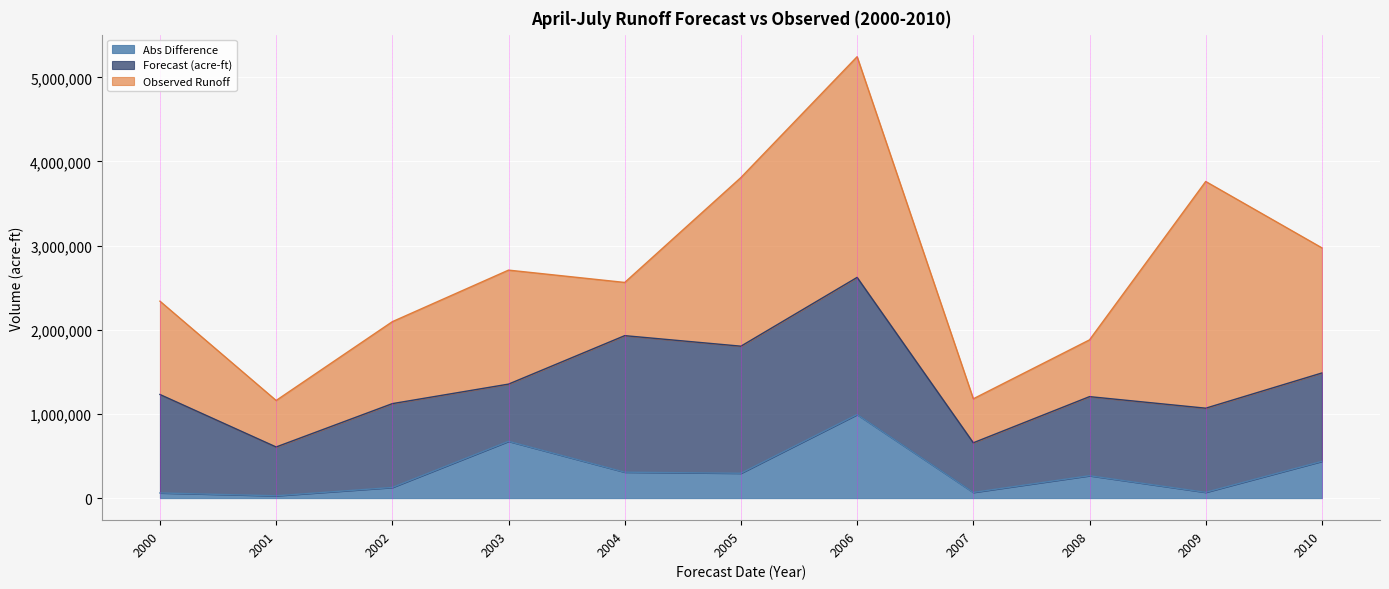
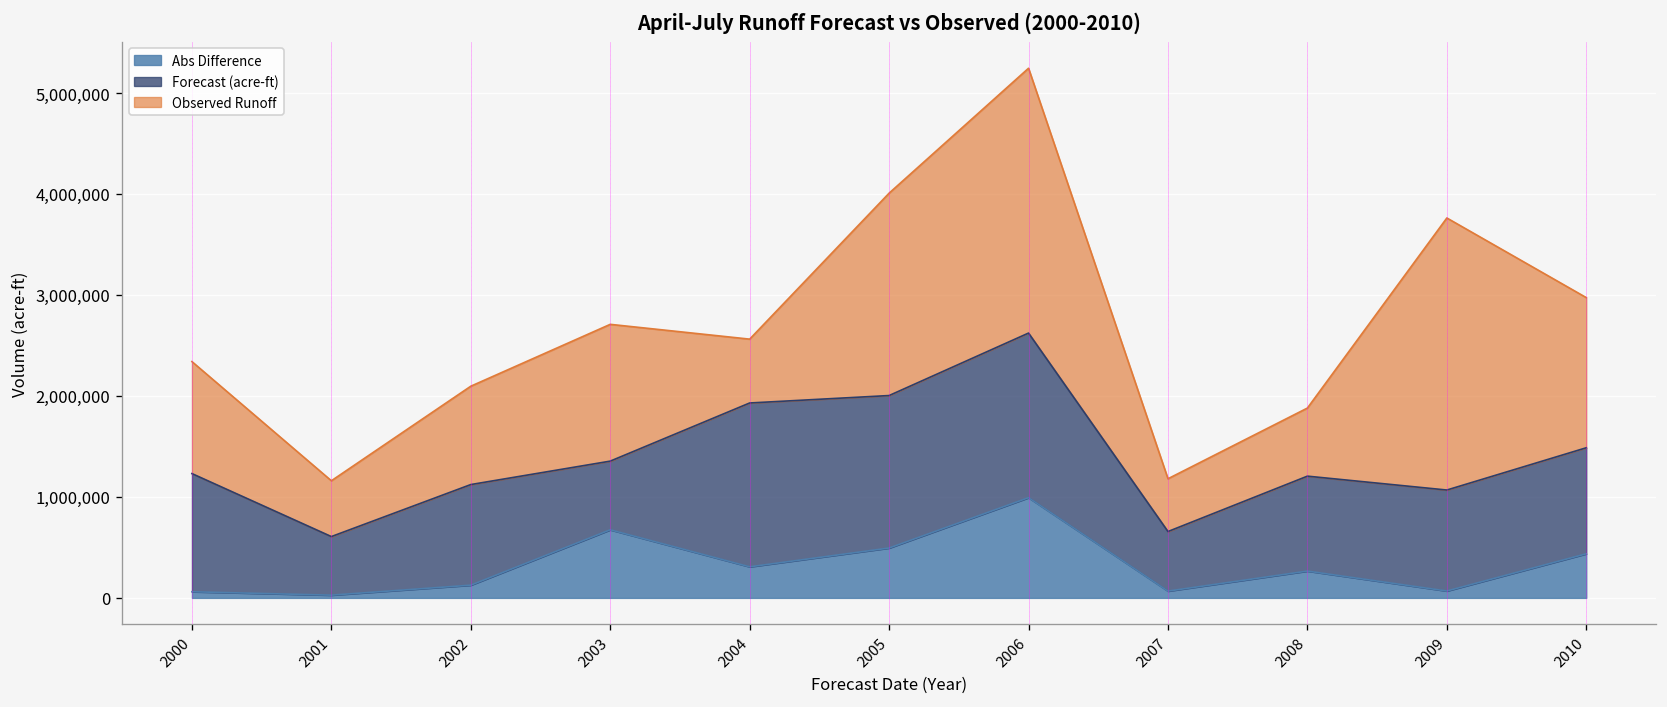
Abs Difference, 2005: 300,000 -> 500,000
